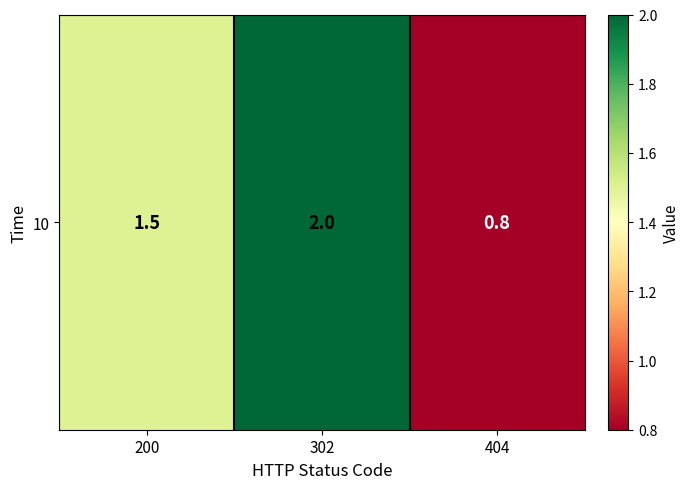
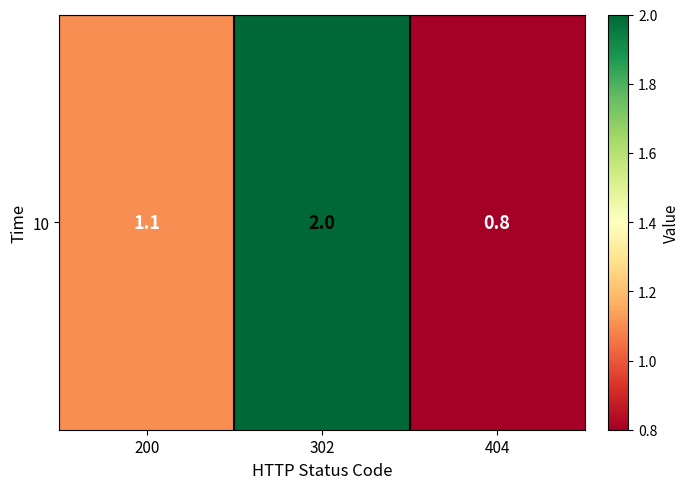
10, 200: 1.5 -> 1.1
